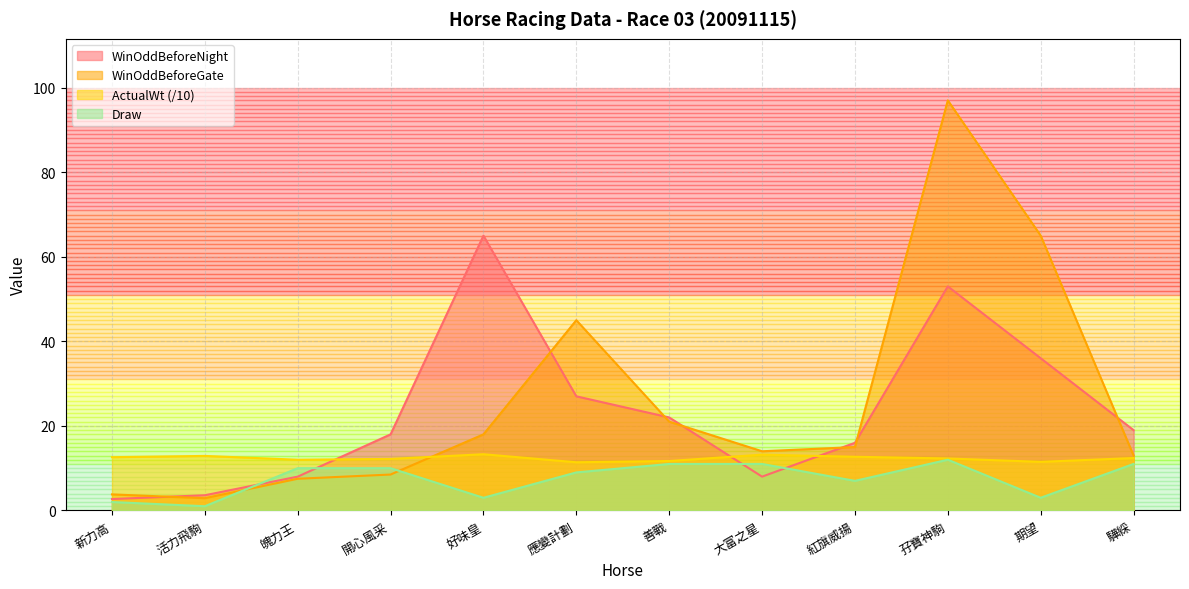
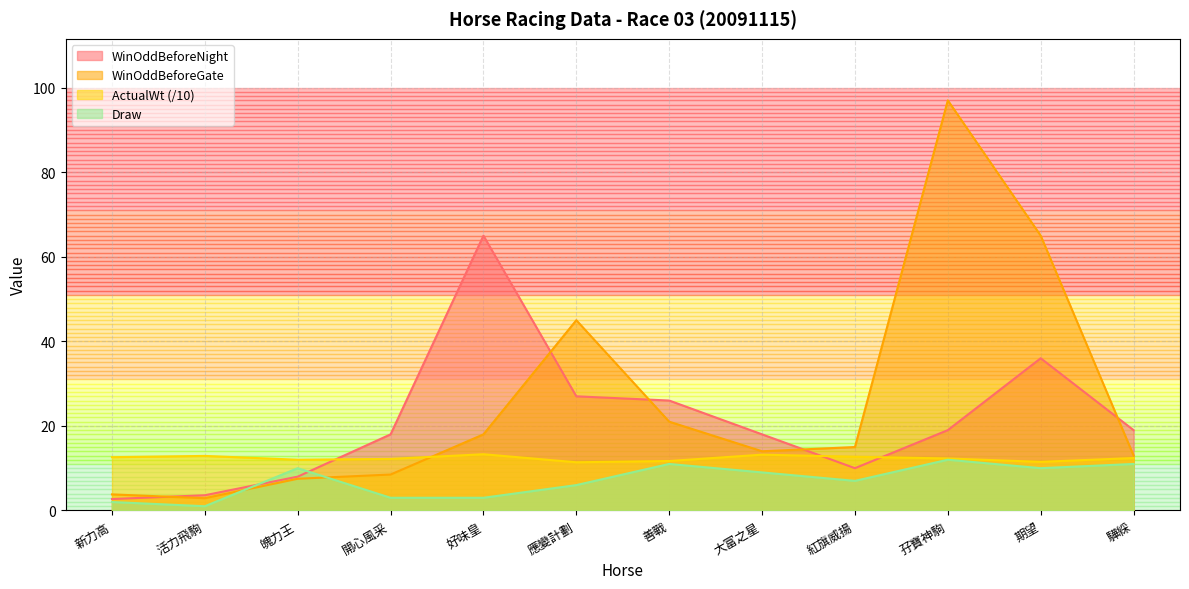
Draw, 開心風采: 10 -> 3
Draw, 應變計劃: 9 -> 6
WinOddBeforeNight, 善戰: 22 -> 26
WinOddBeforeNight, 大富之星: 8 -> 18
Draw, 大富之星: 11 -> 9
WinOddBeforeNight, 紅旗威揚: 16 -> 10
WinOddBeforeNight, 孖寶神駒: 53 -> 19
Draw, 期望: 3 -> 10
